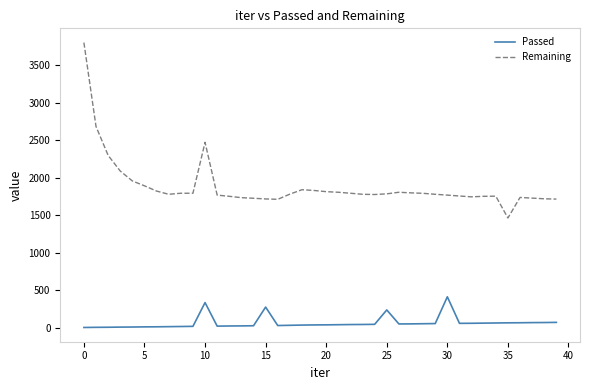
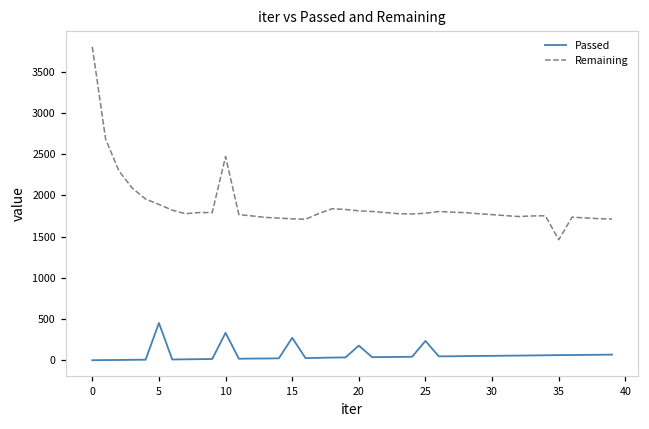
Passed, 5: 0 -> 500
Passed, 20: 0 -> 200
Passed, 30: 400 -> 100
